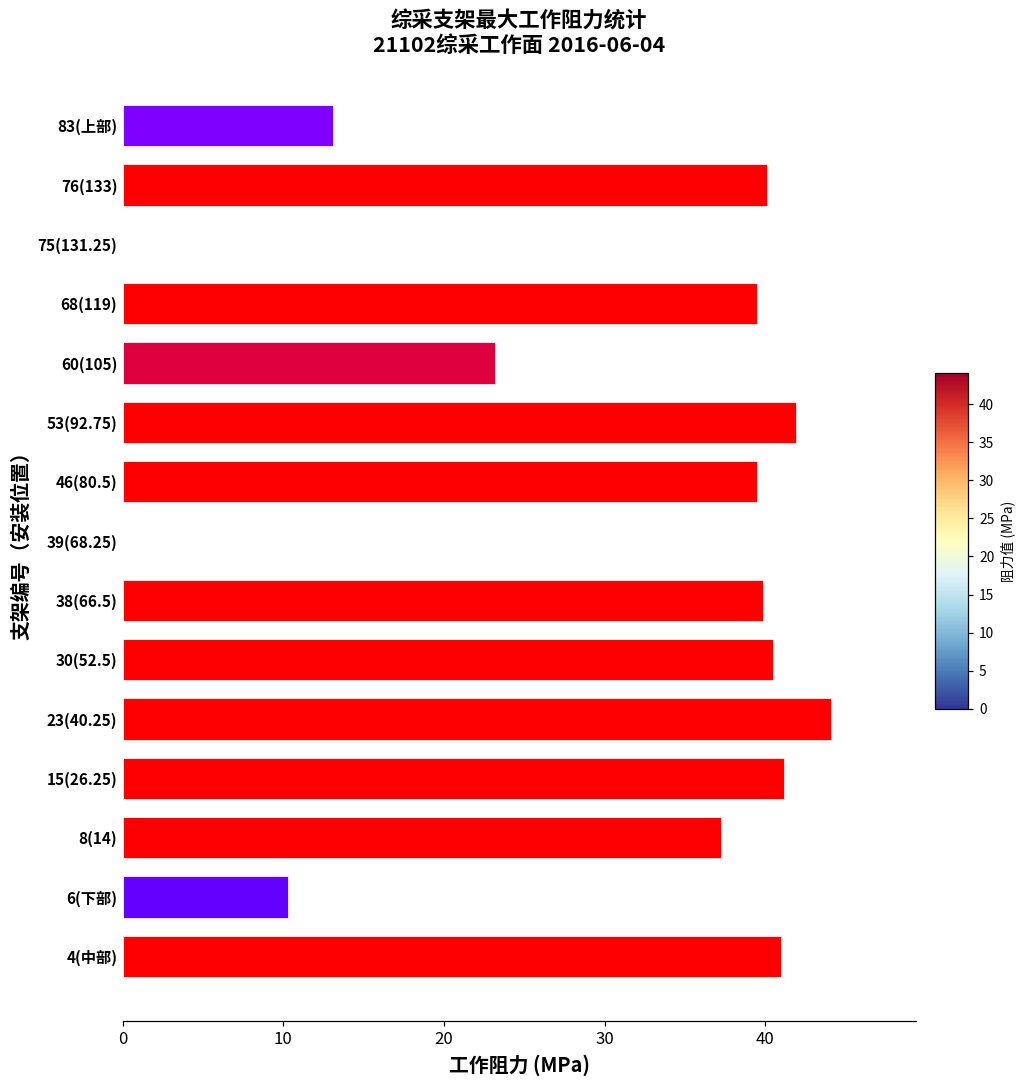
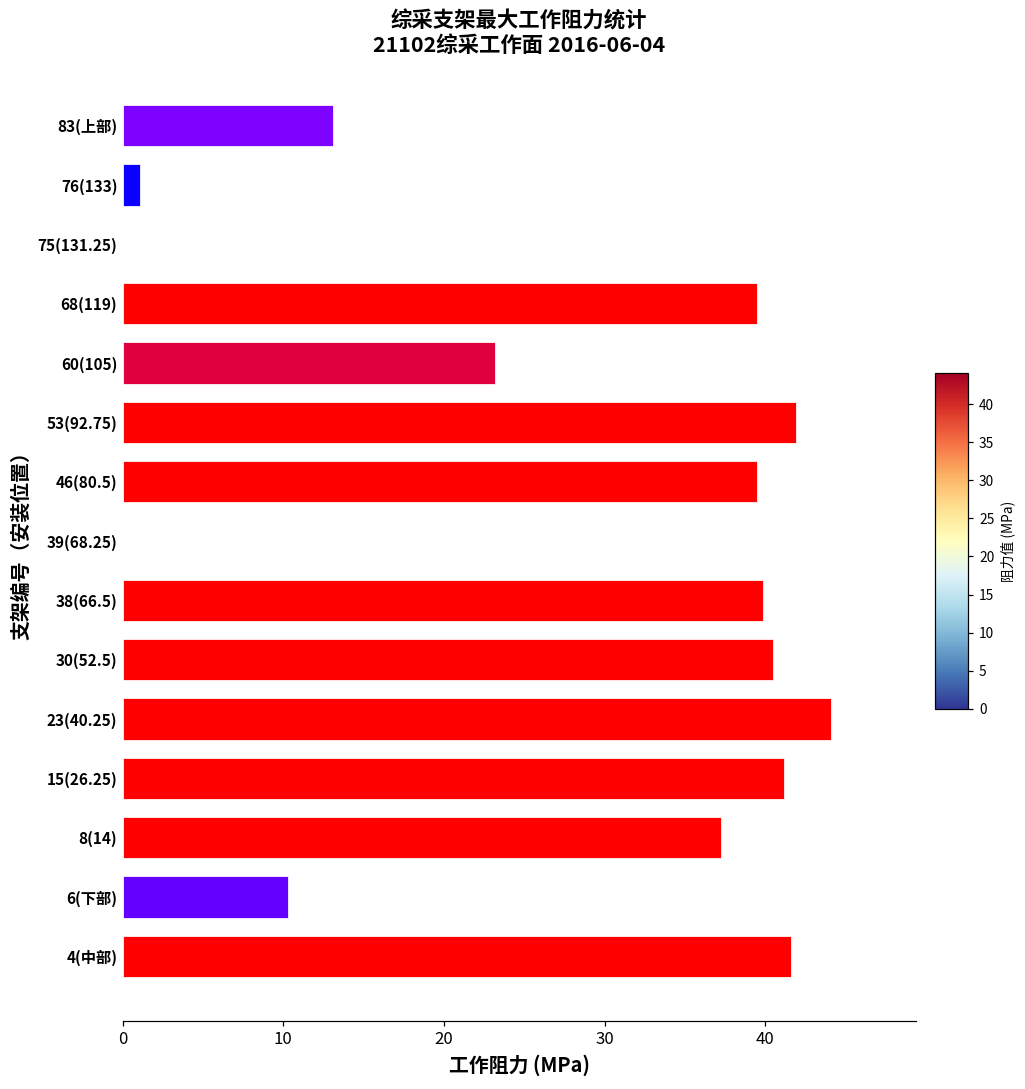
76(133): 40.1 -> 1.1
4(中部): 41.0 -> 41.6
